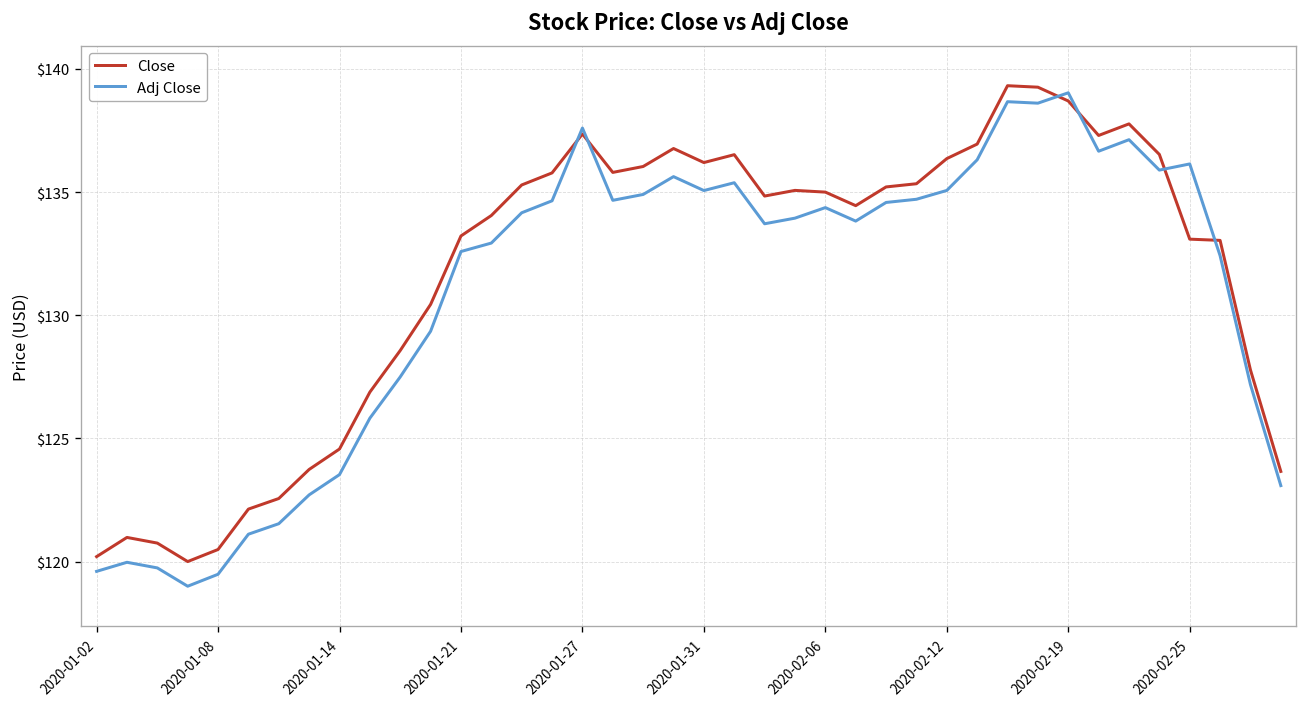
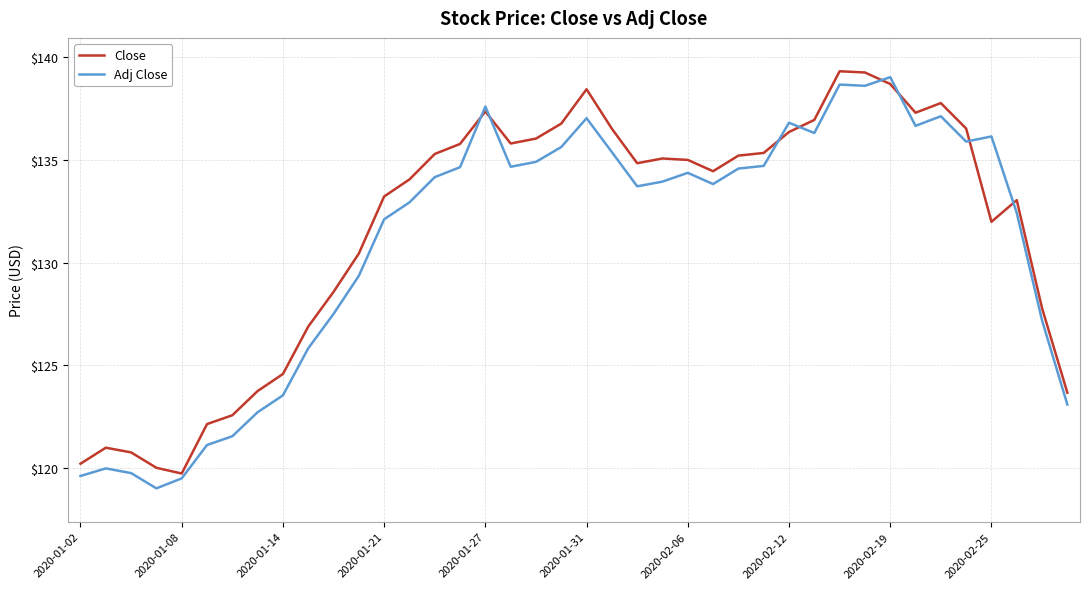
Close, 2020-01-08: $120.5 -> $119.7
Adj Close, 2020-01-21: $132.6 -> $132.1
Close, 2020-01-31: $136.2 -> $138.4
Adj Close, 2020-01-31: $135.1 -> $137.0
Adj Close, 2020-02-12: $135.1 -> $136.8
Close, 2020-02-25: $133.1 -> $132.0
